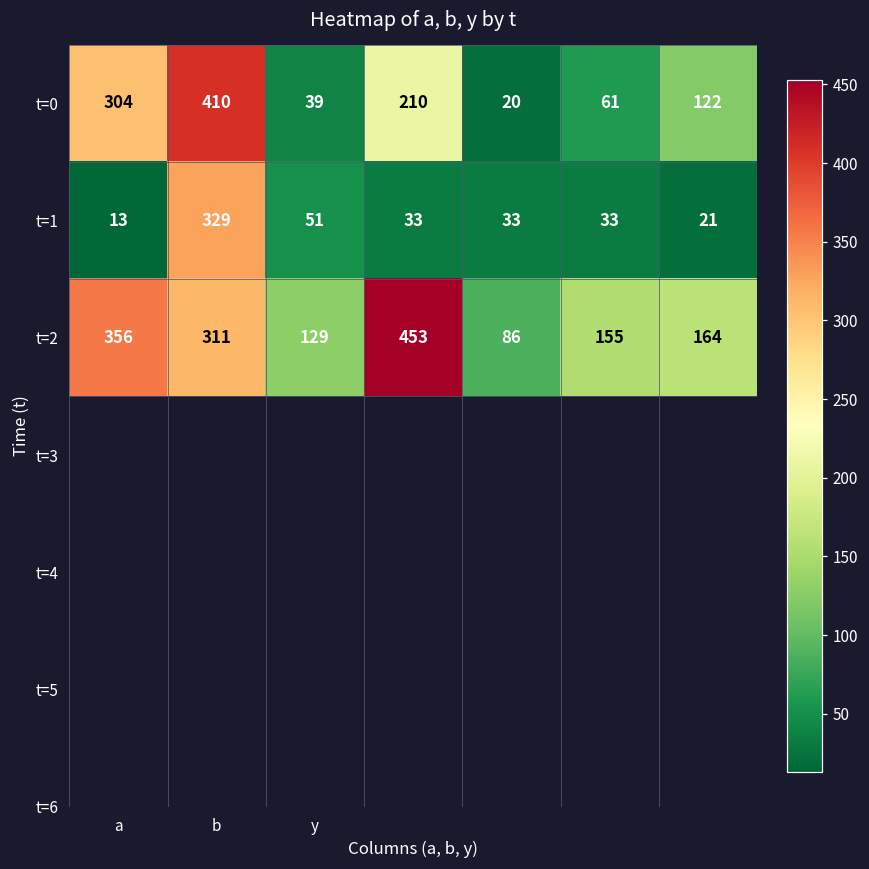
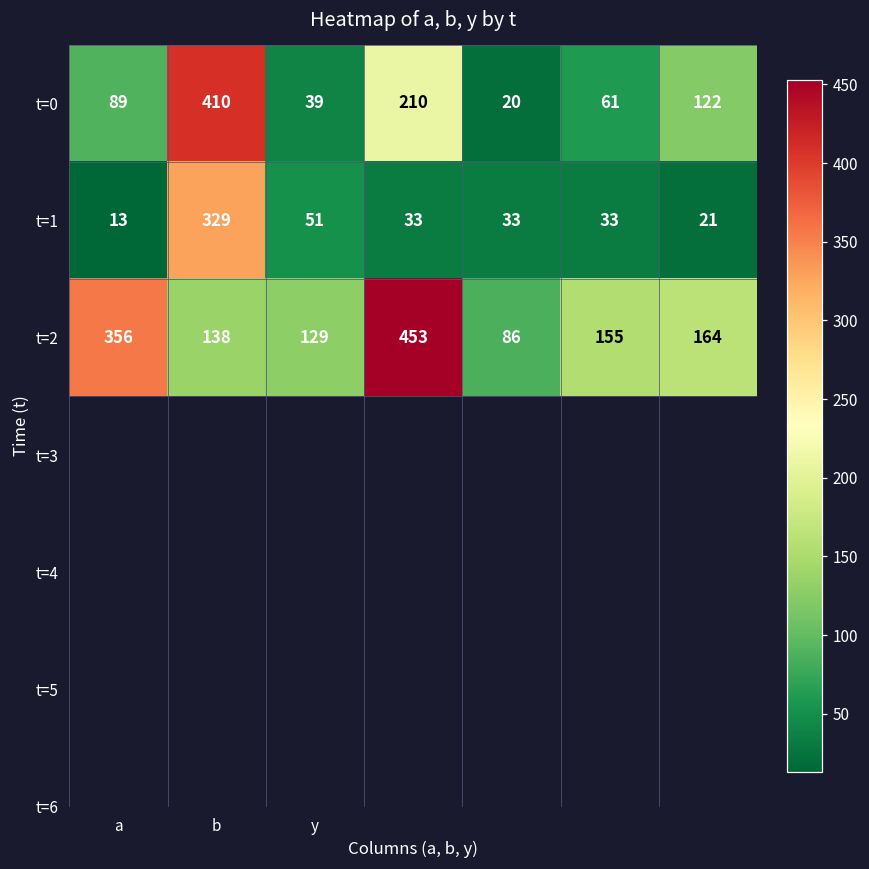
t=0, a: 304 -> 89
t=2, b: 311 -> 138
